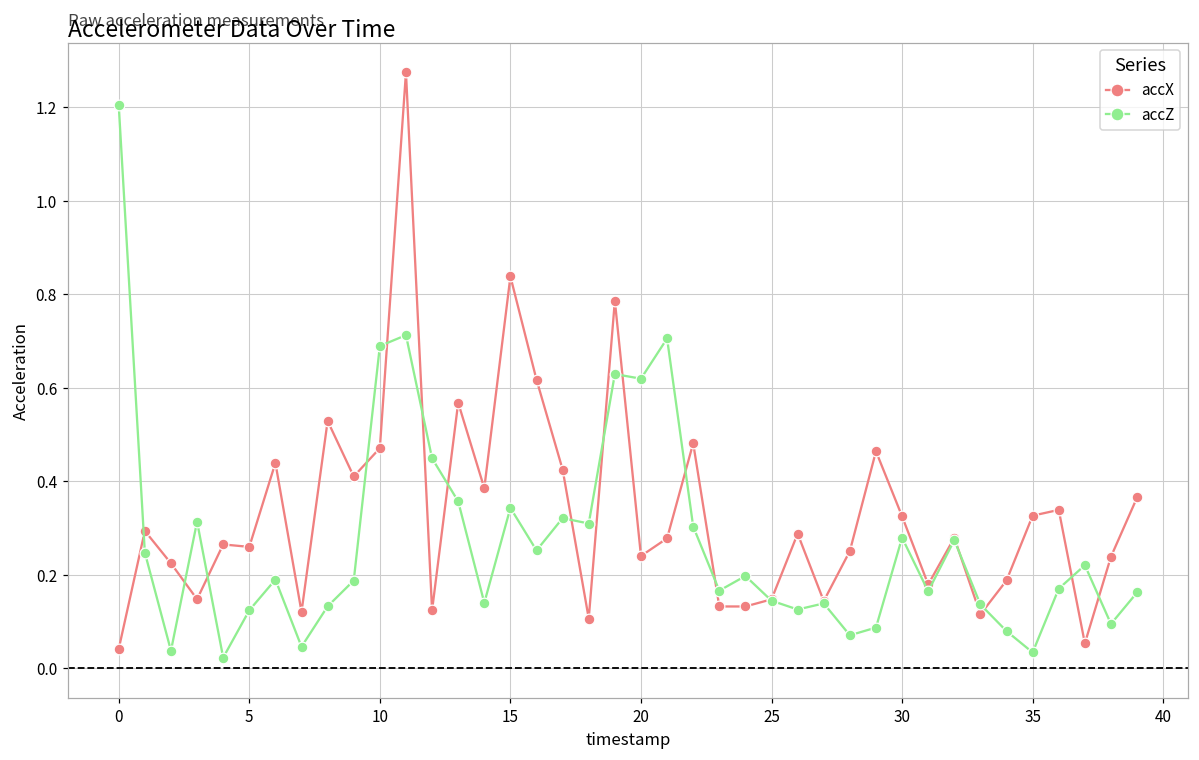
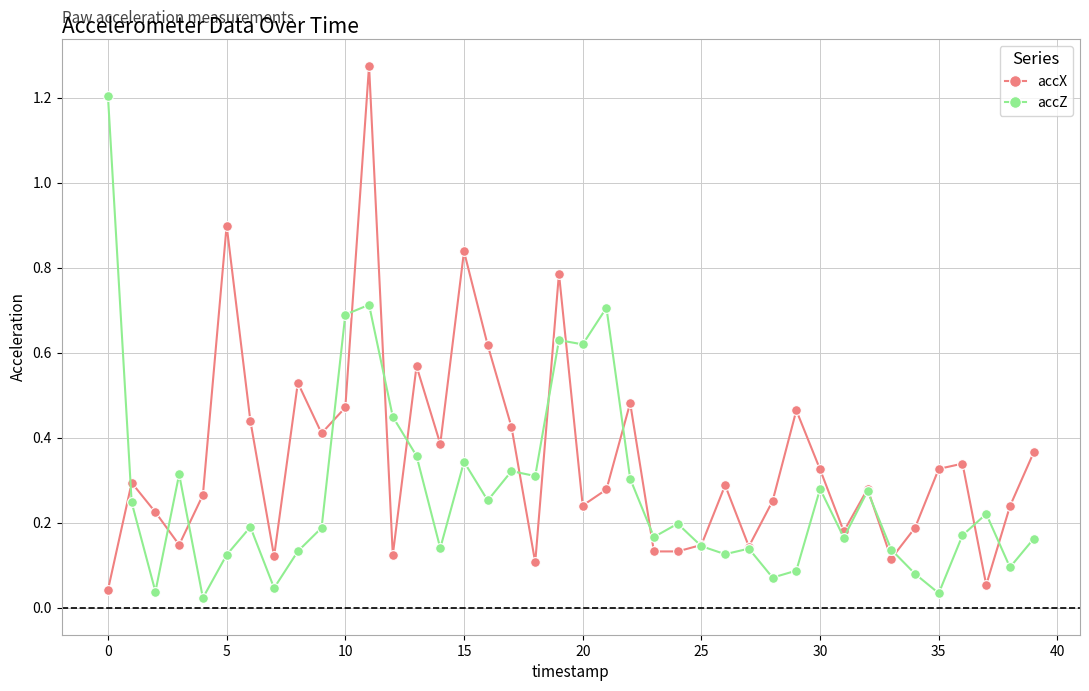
accX, 5: 0.26 -> 0.90
